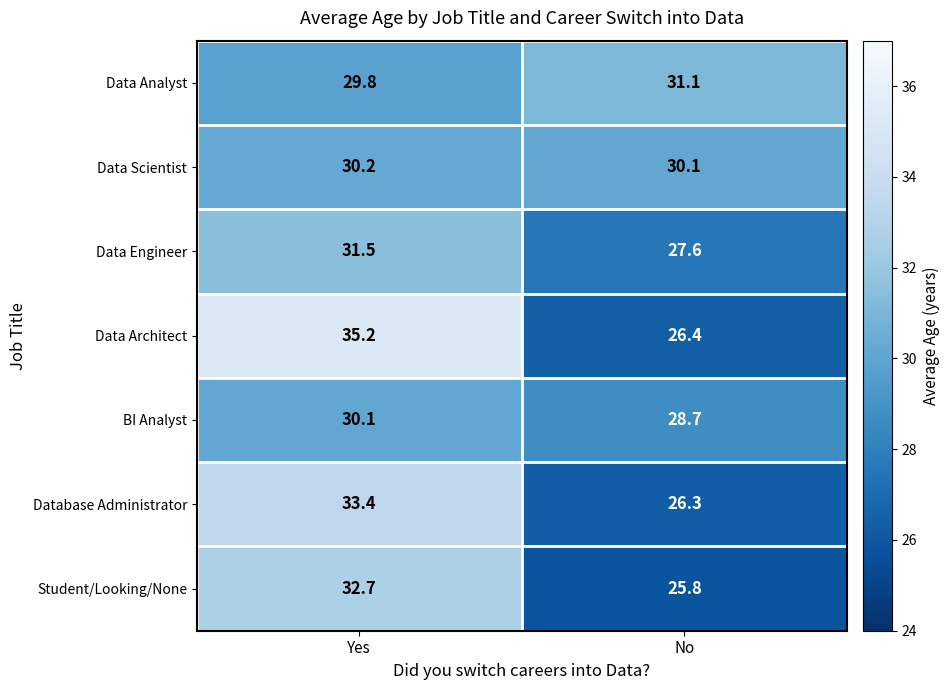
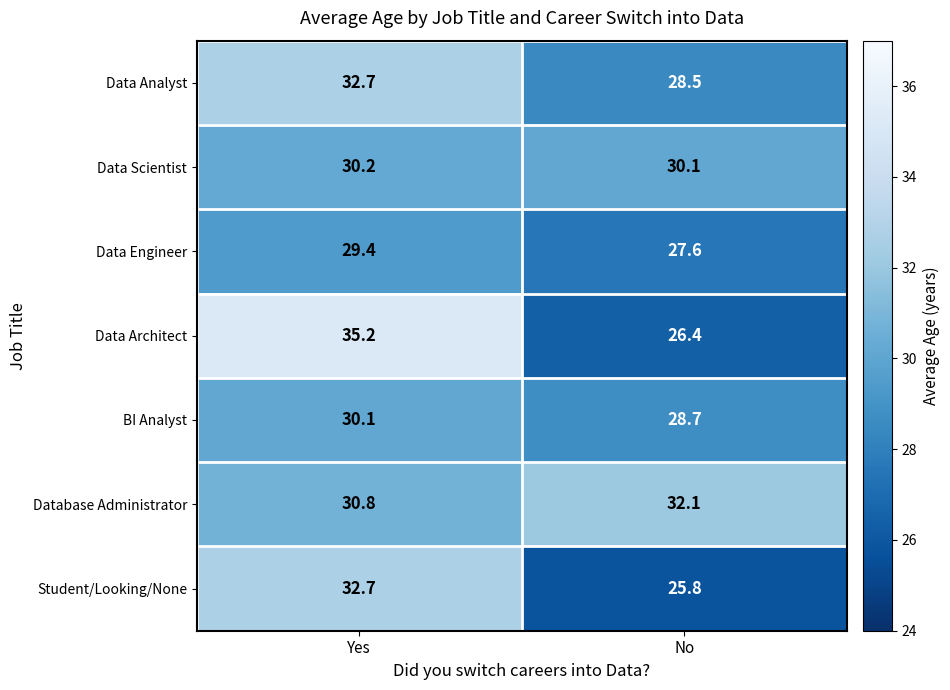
Data Analyst, Yes: 29.8 -> 32.7
Data Analyst, No: 31.1 -> 28.5
Data Engineer, Yes: 31.5 -> 29.4
Database Administrator, Yes: 33.4 -> 30.8
Database Administrator, No: 26.3 -> 32.1
